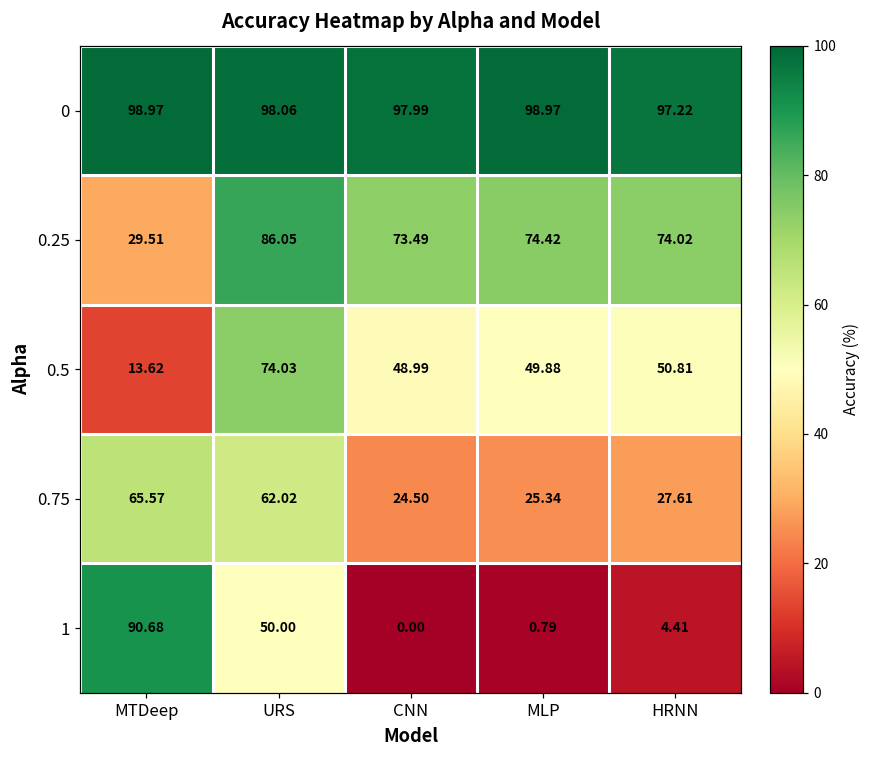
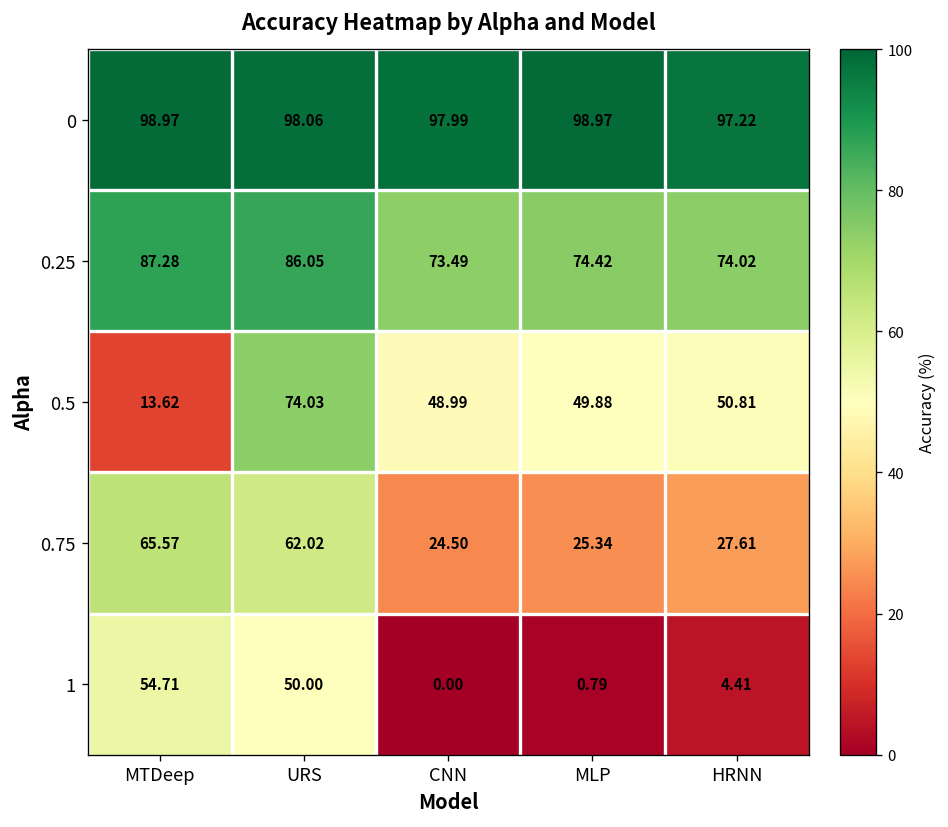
0.25, MTDeep: 29.51 -> 87.28
1, MTDeep: 90.68 -> 54.71
